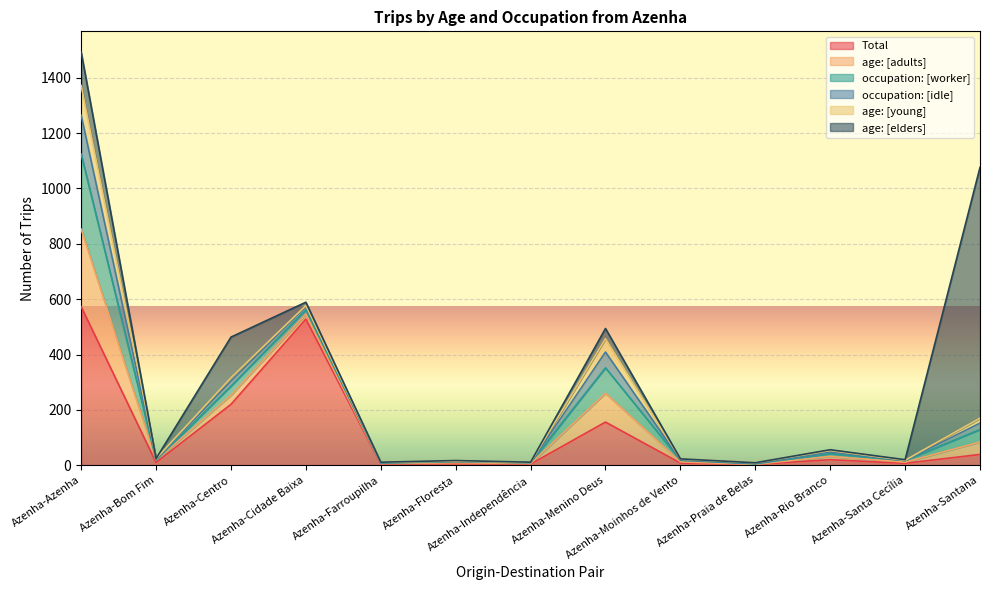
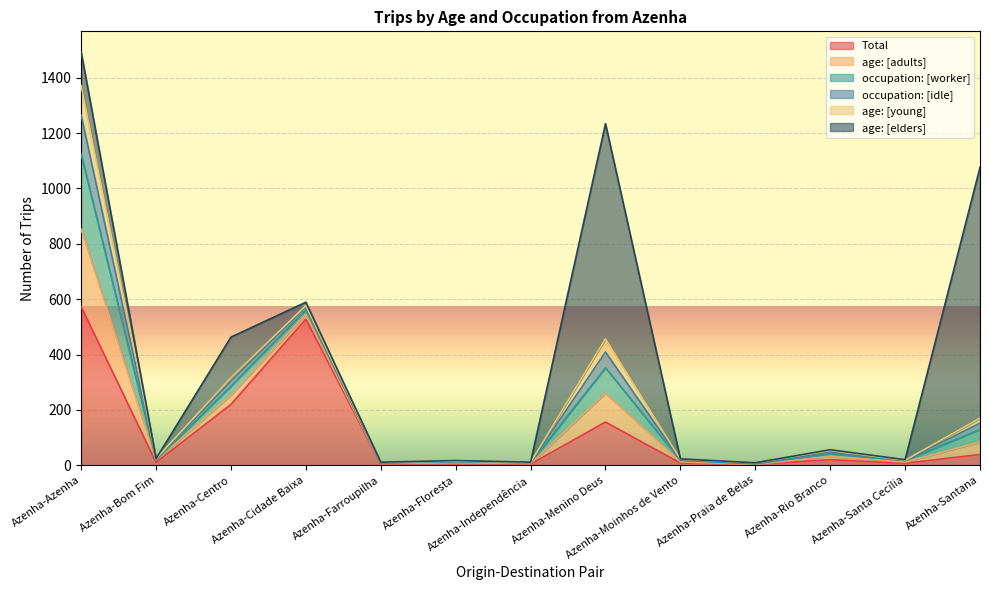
age: [elders], Azenha-Menino Deus: 40 -> 780
